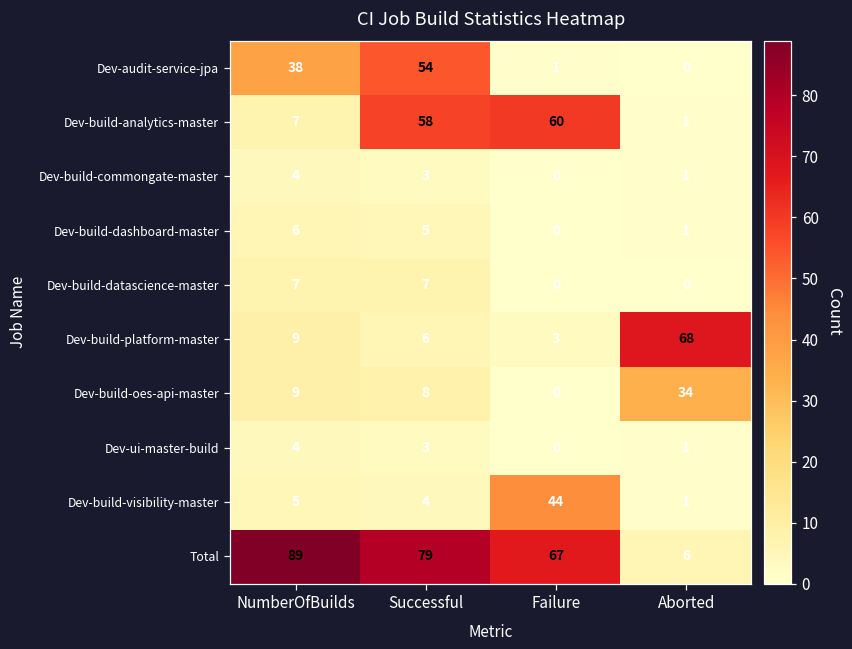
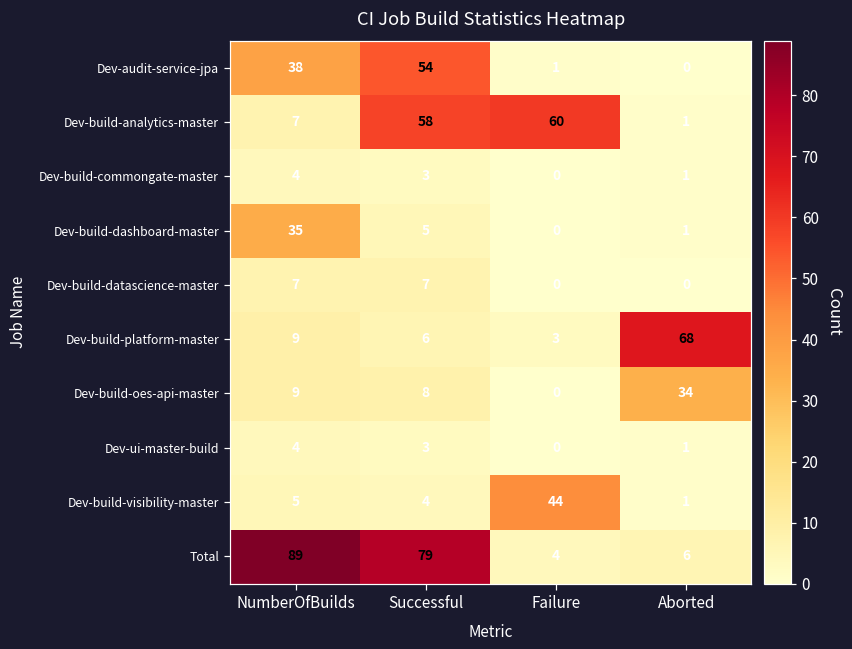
Dev-build-dashboard-master, NumberOfBuilds: 6 -> 35
Total, Failure: 67 -> 4
